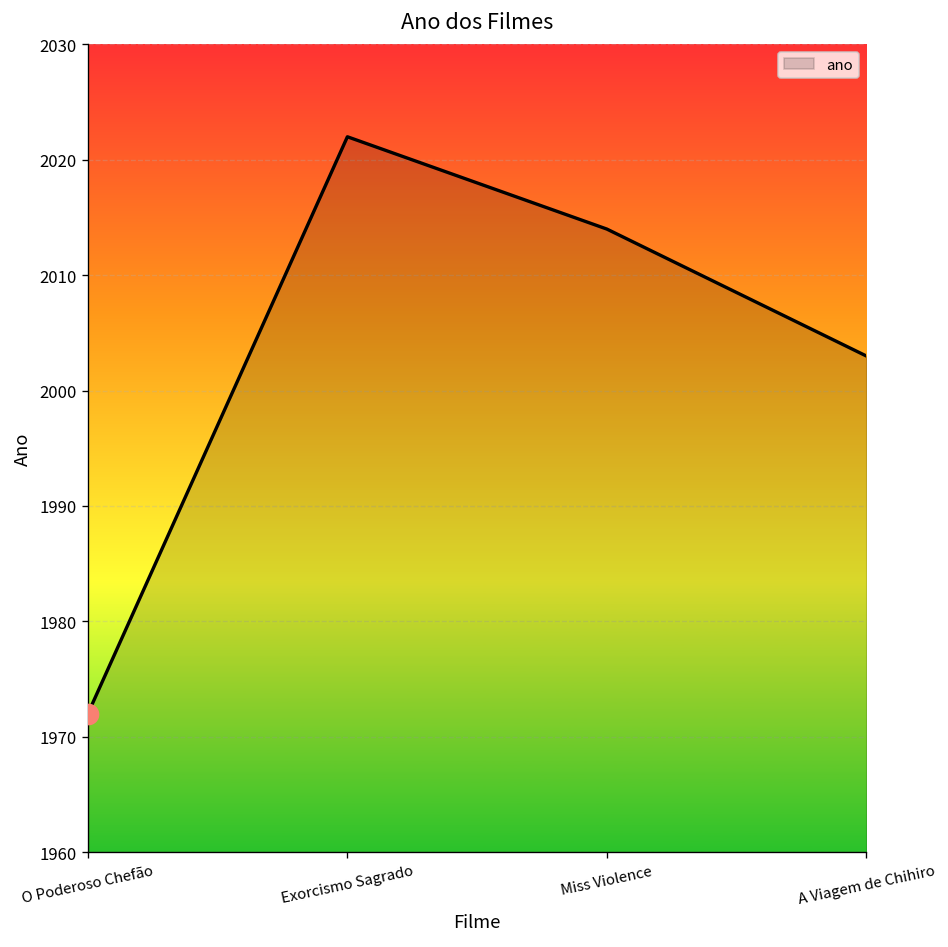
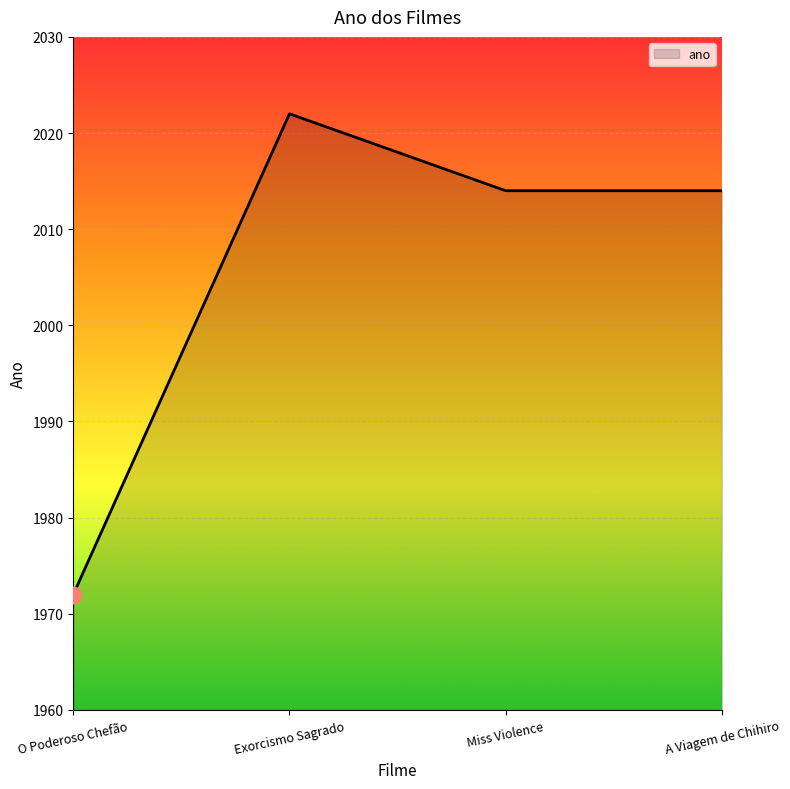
ano, A Viagem de Chihiro: 2003 -> 2014
